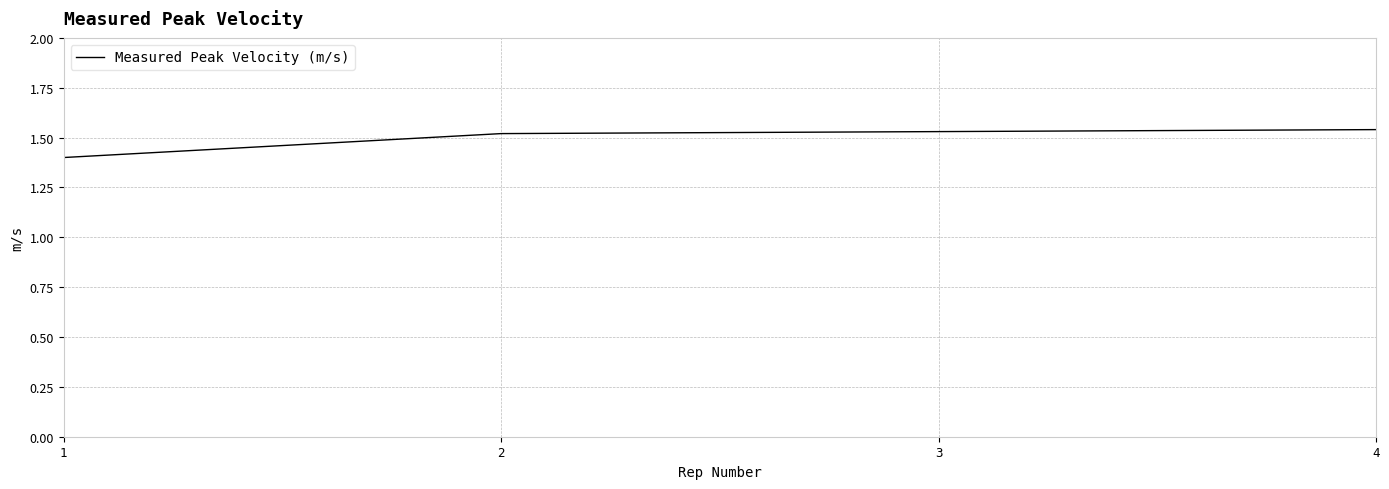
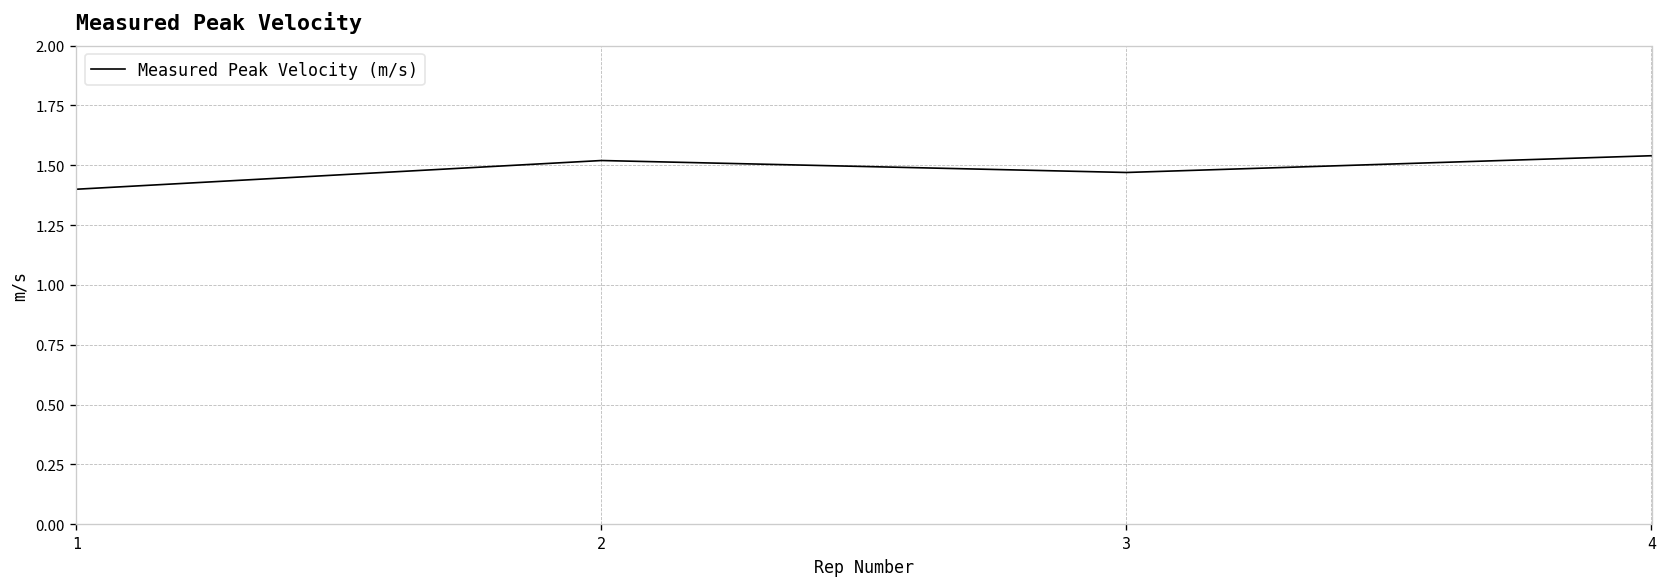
3: 1.53 -> 1.47
